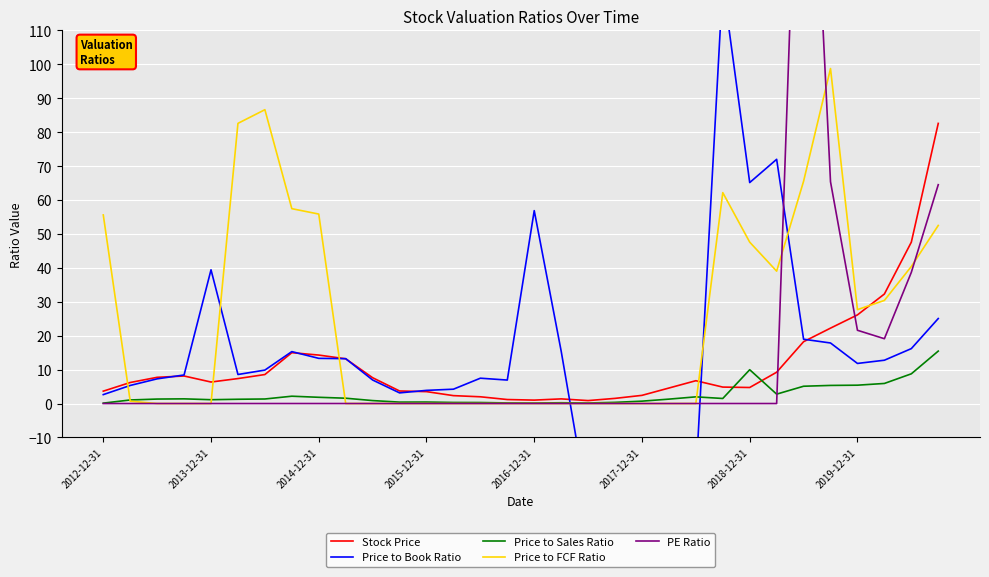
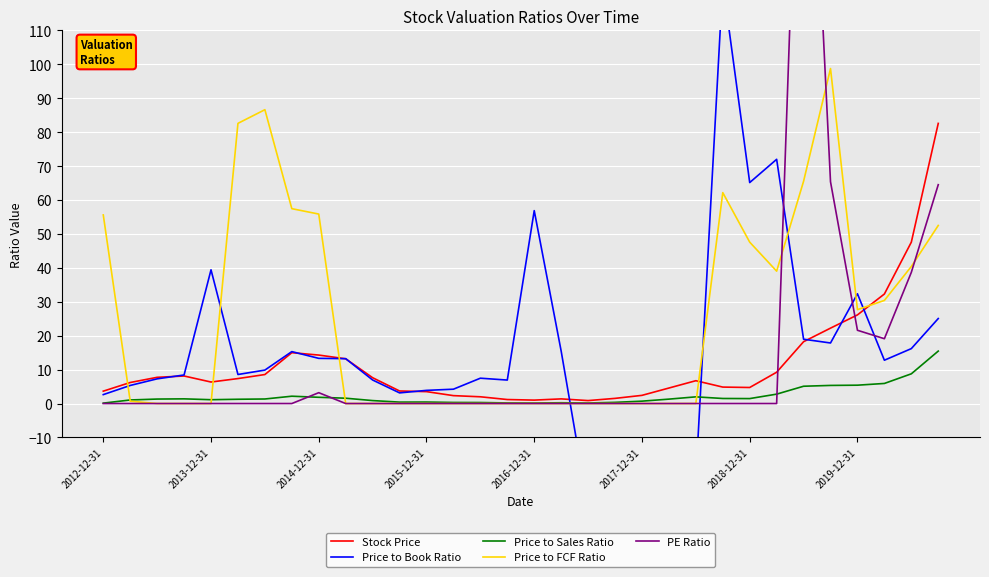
PE Ratio, 2014-12-31: 0 -> 3
Price to Sales Ratio, 2018-12-31: 10 -> 1
Price to Book Ratio, 2019-12-31: 12 -> 32
